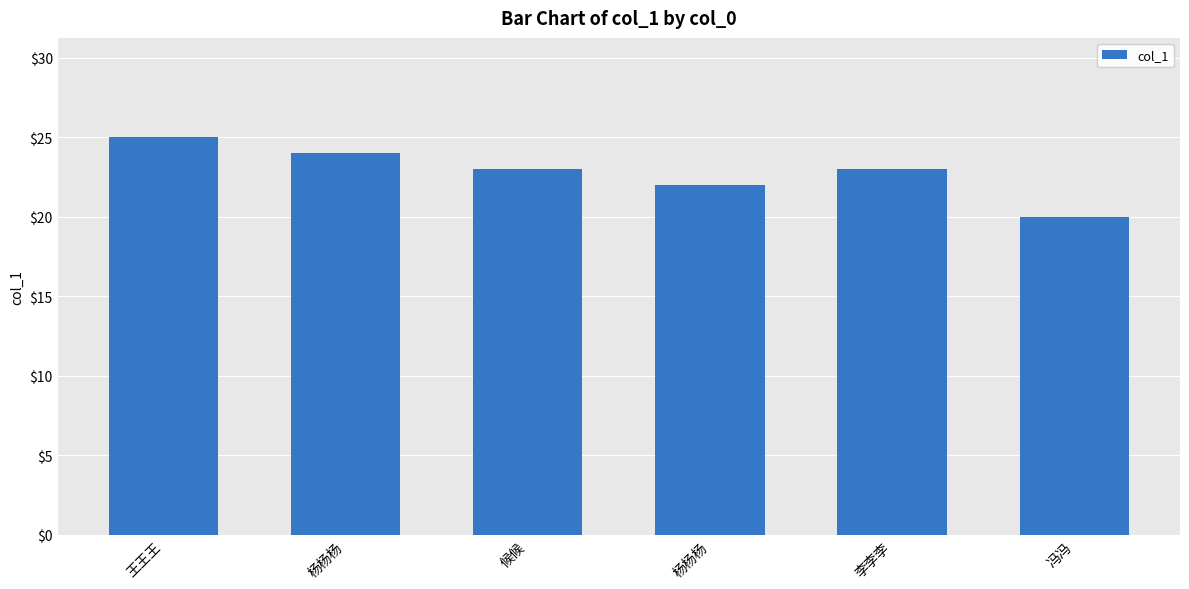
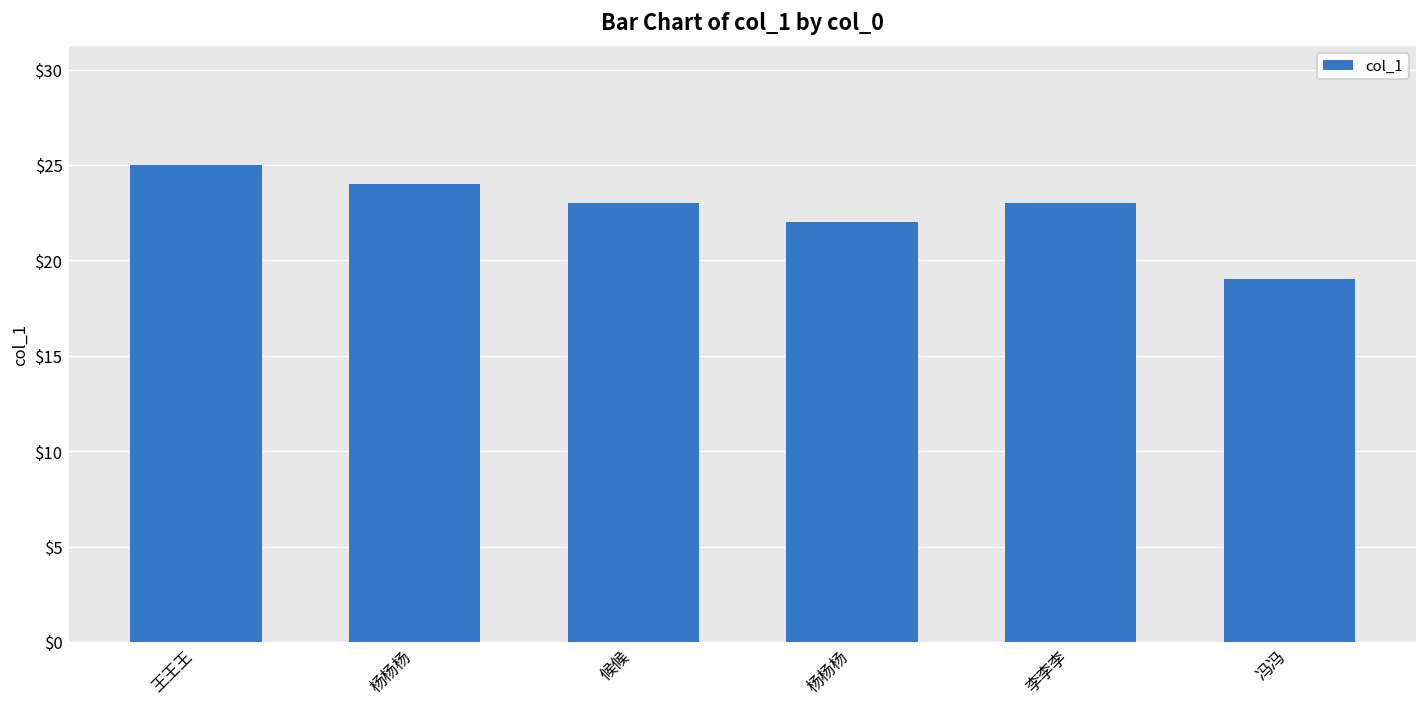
冯冯: $20 -> $19
